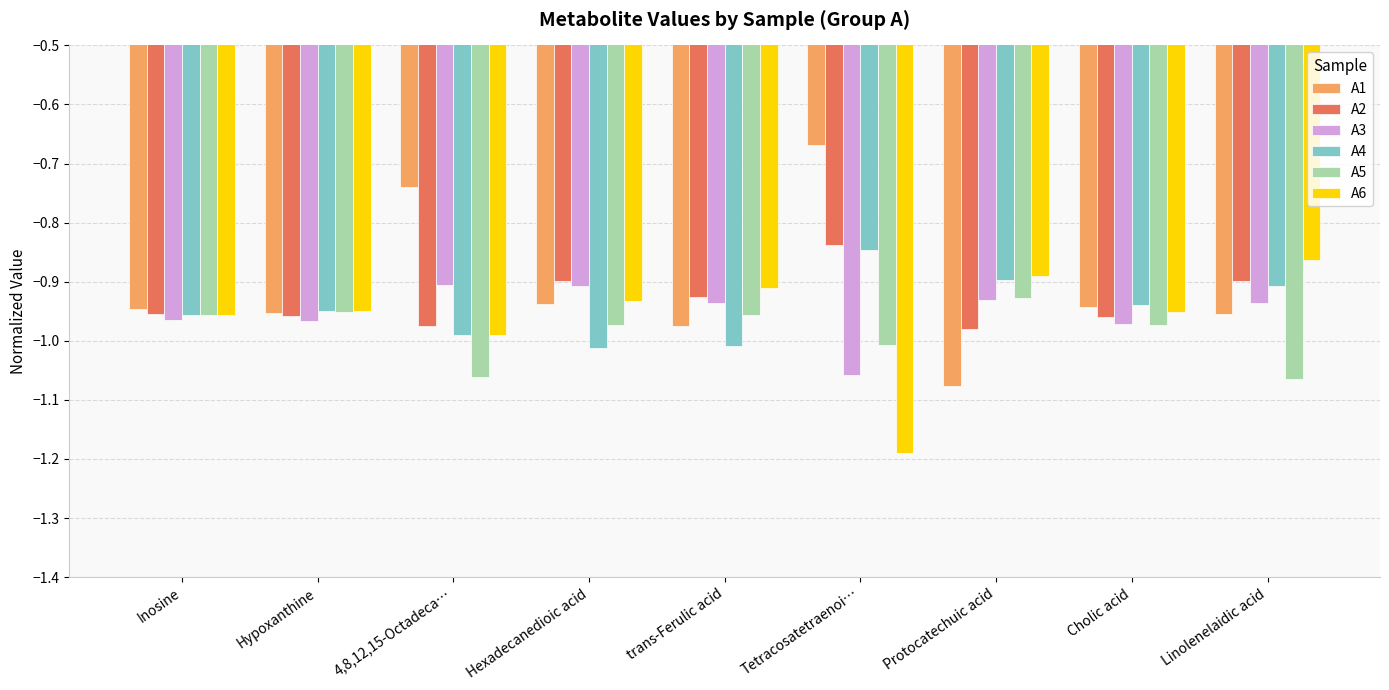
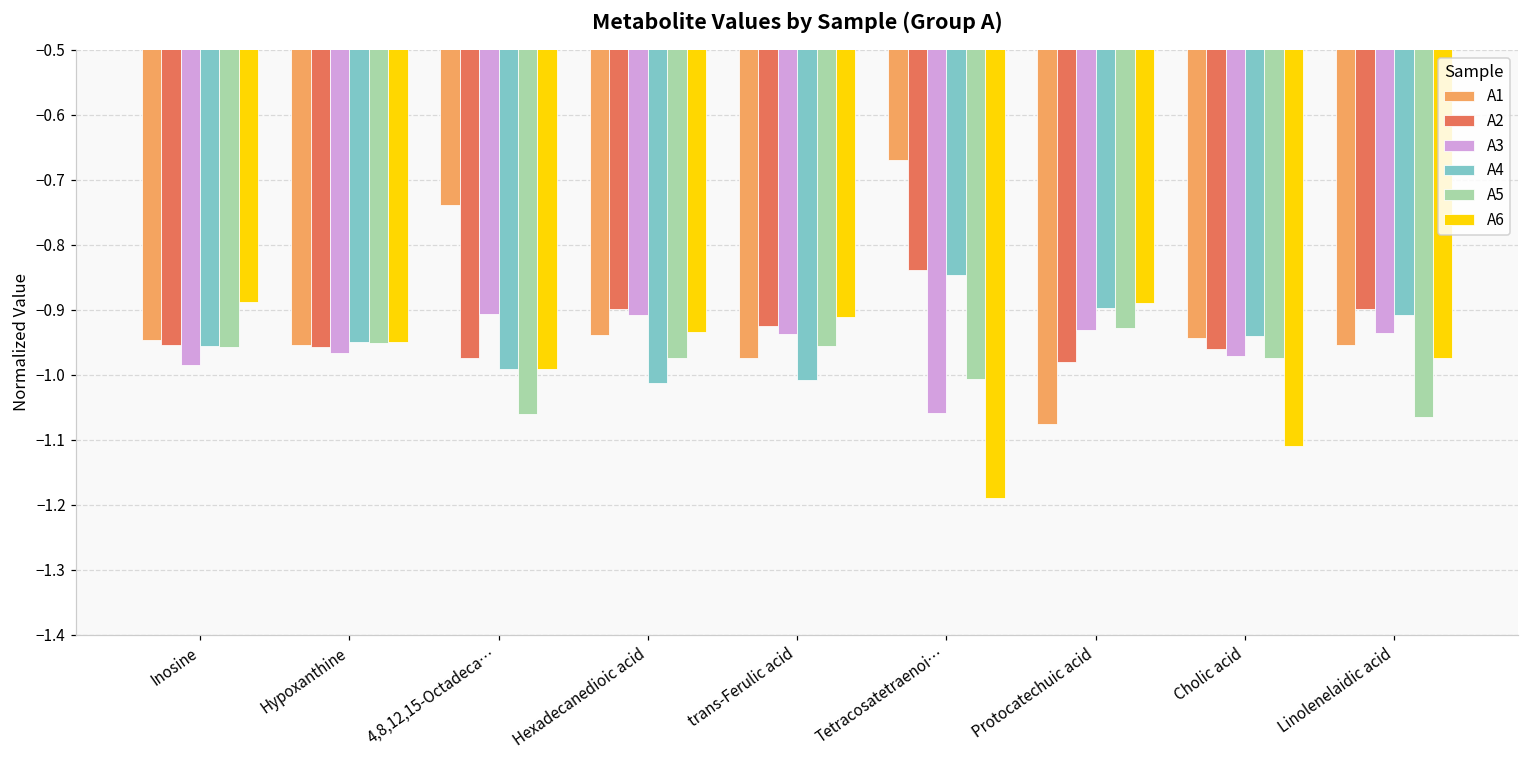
A3, Inosine: -0.96 -> -0.98
A6, Inosine: -0.96 -> -0.89
A6, Cholic acid: -0.95 -> -1.11
A6, Linolenelaidic acid: -0.86 -> -0.97
